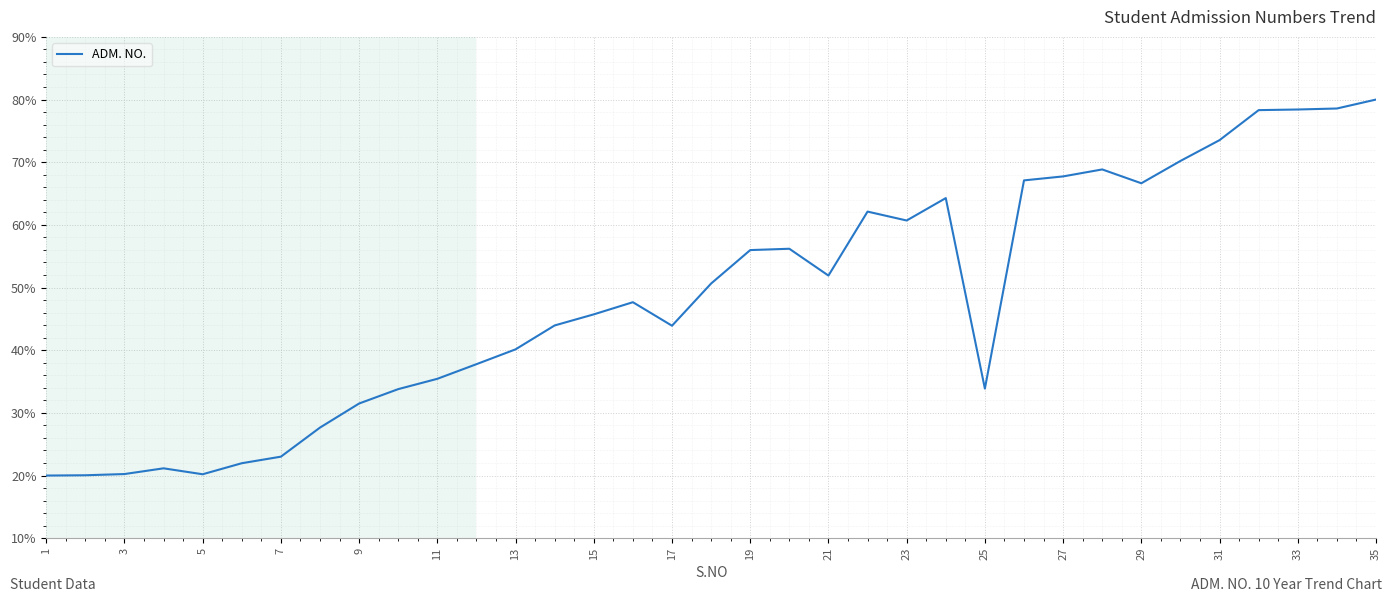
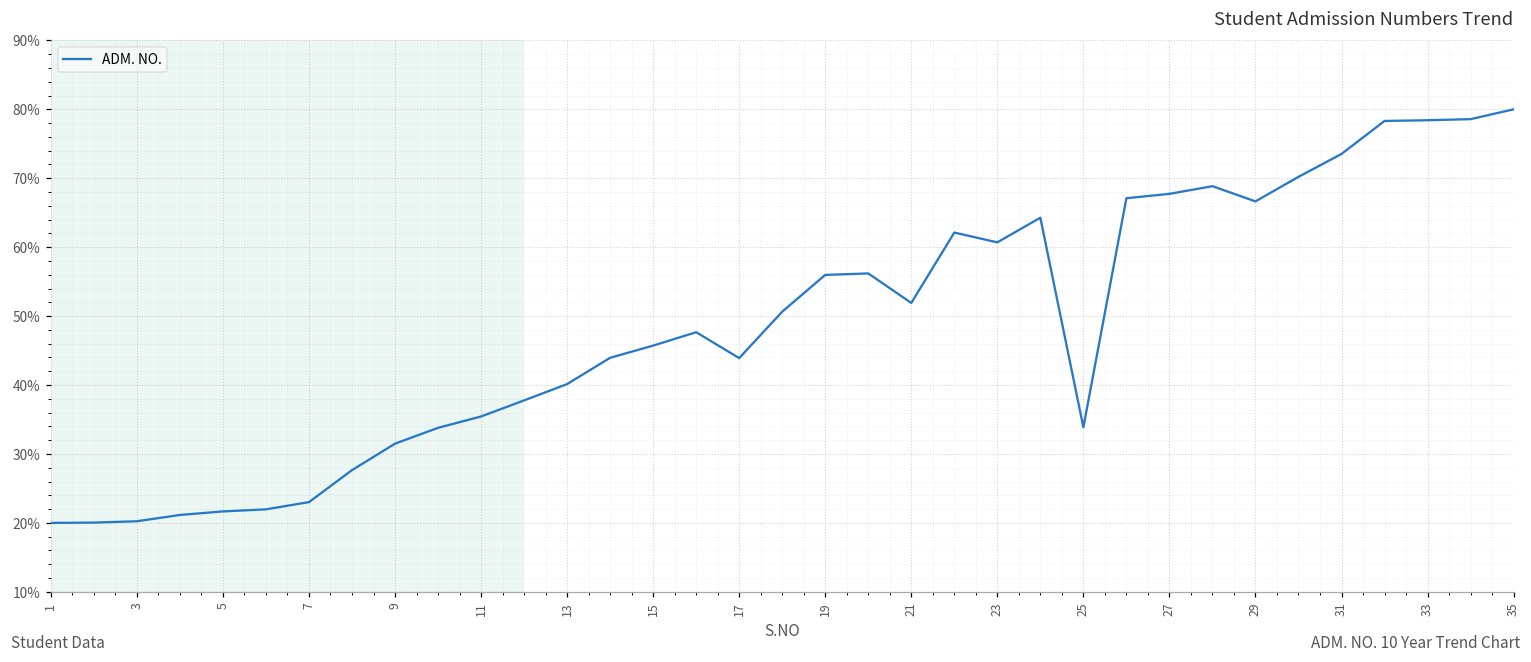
5: 20% -> 22%
